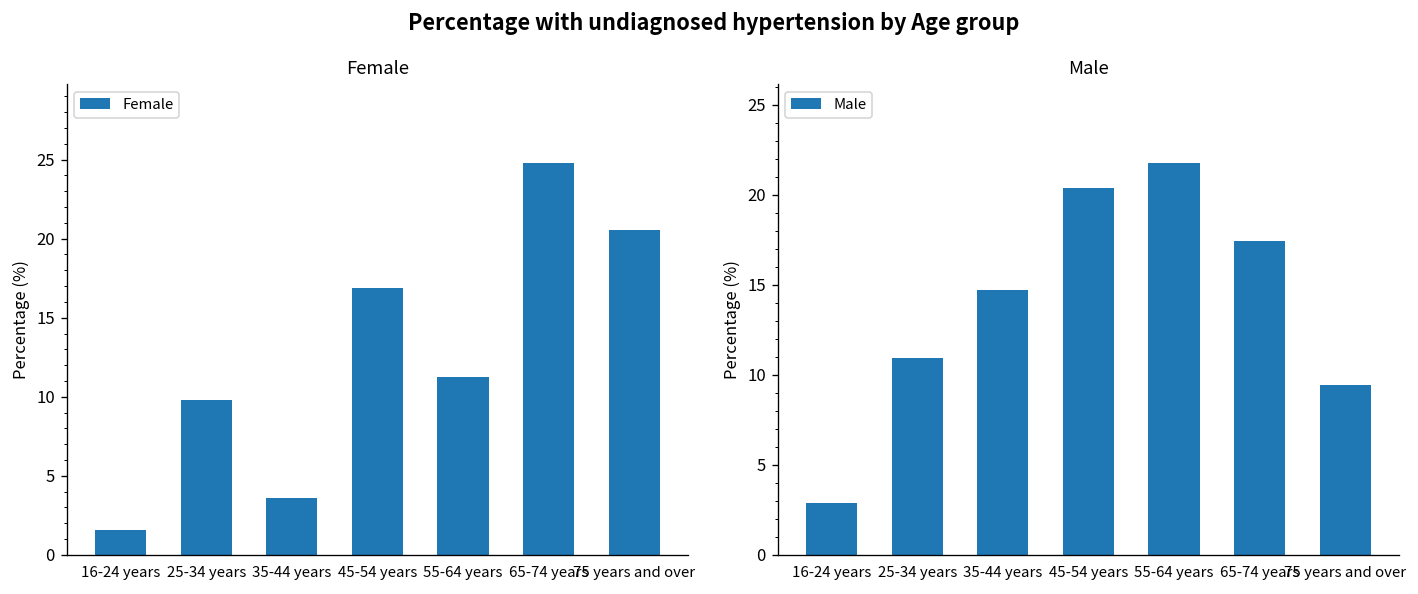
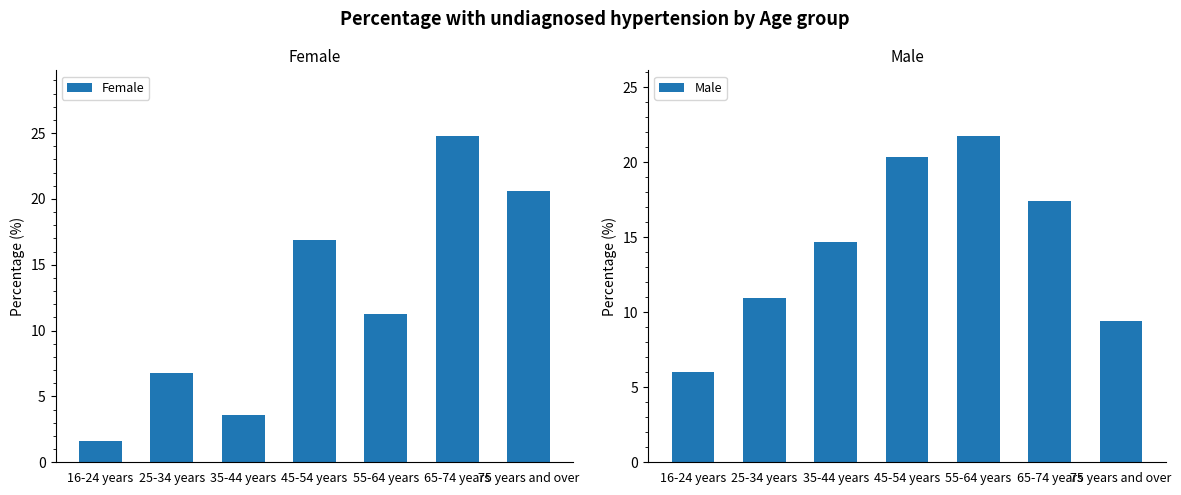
Female, 25-34 years: 9.8 -> 6.7
Male, 16-24 years: 2.9 -> 6.0
